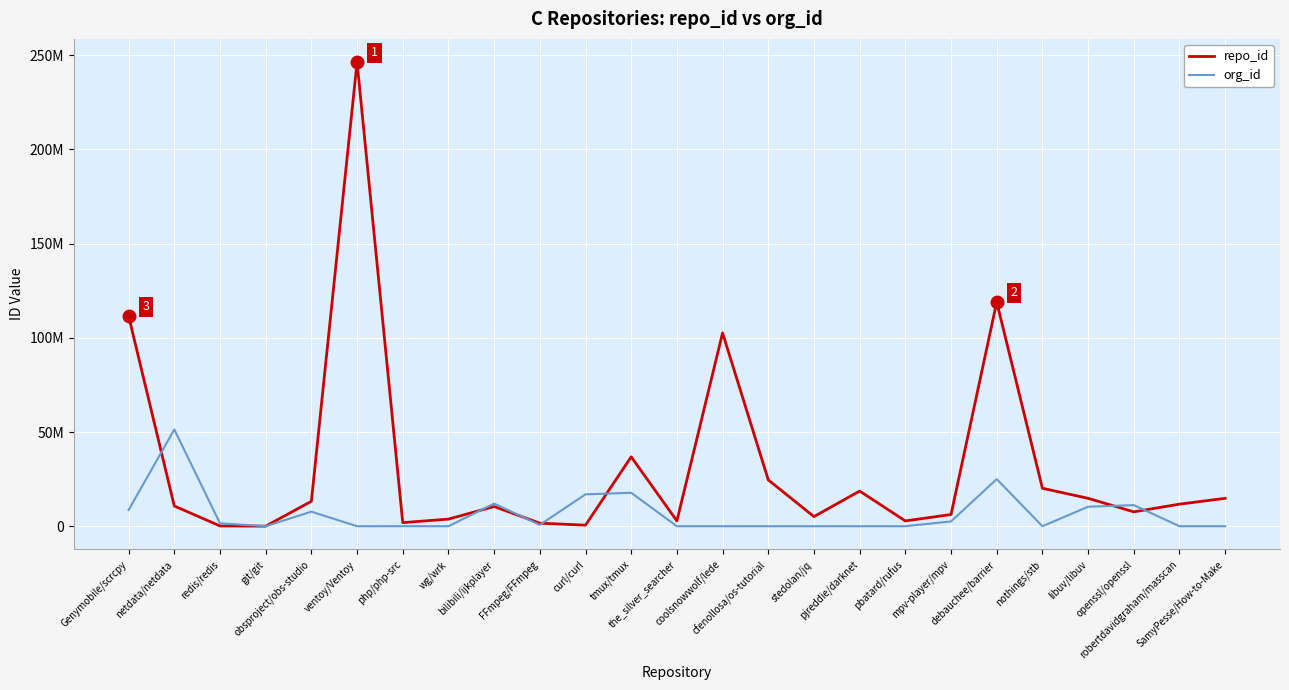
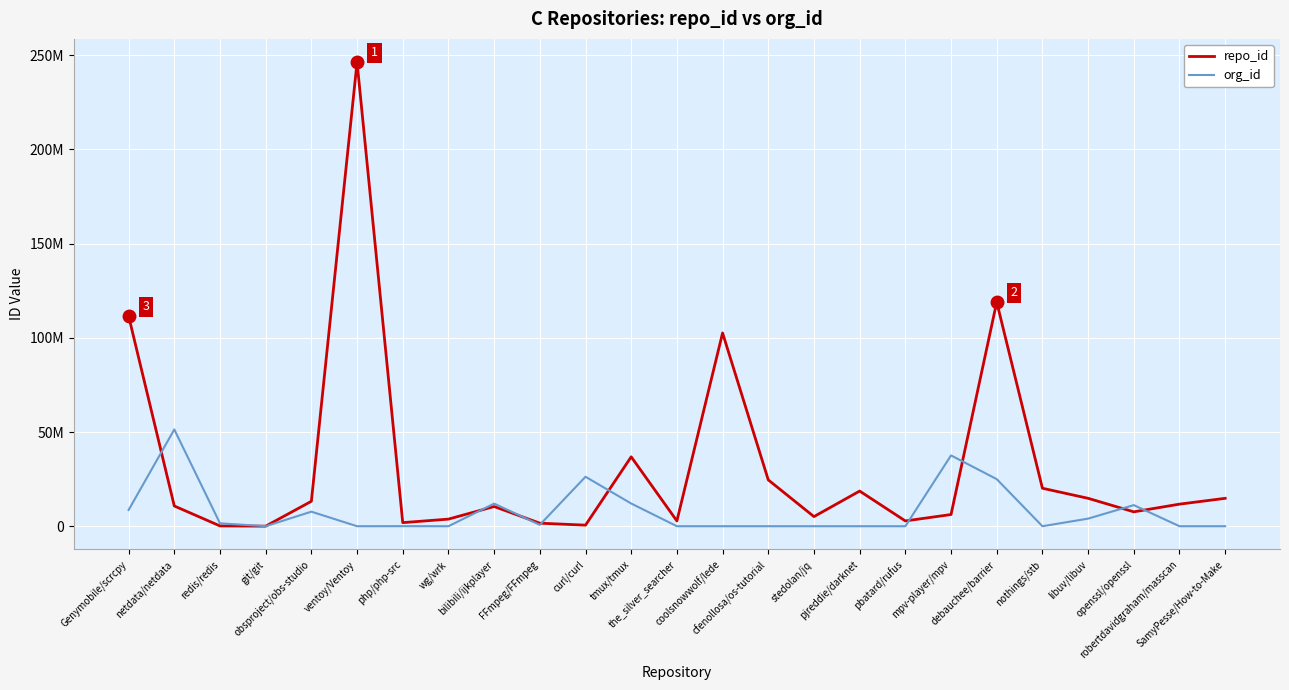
org_id, curl/curl: 17000000 -> 26000000
org_id, tmux/tmux: 18000000 -> 12000000
org_id, mpv-player/mpv: 3000000 -> 38000000
org_id, libuv/libuv: 10000000 -> 4000000
